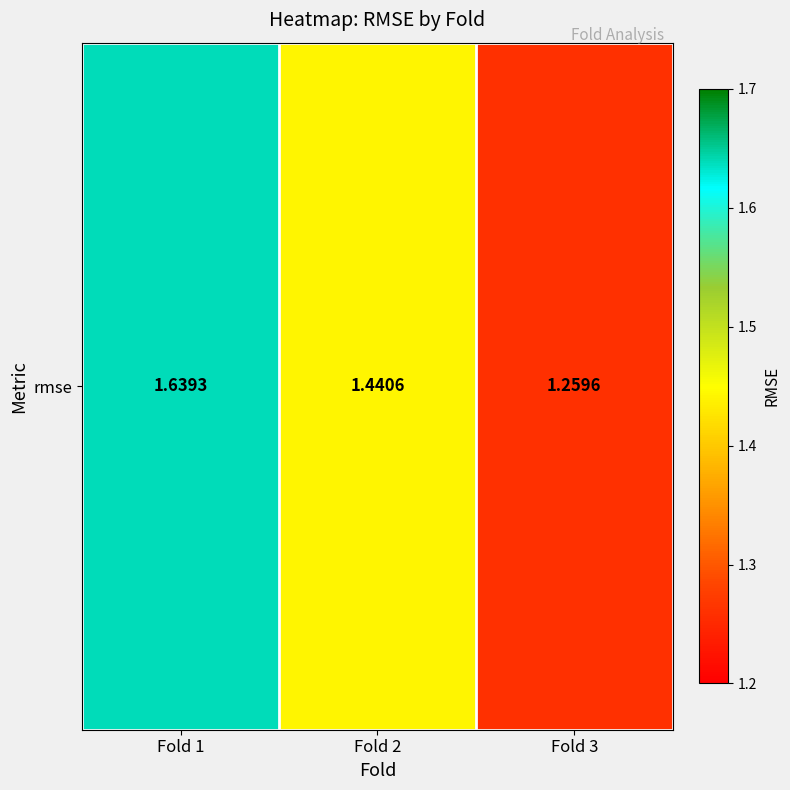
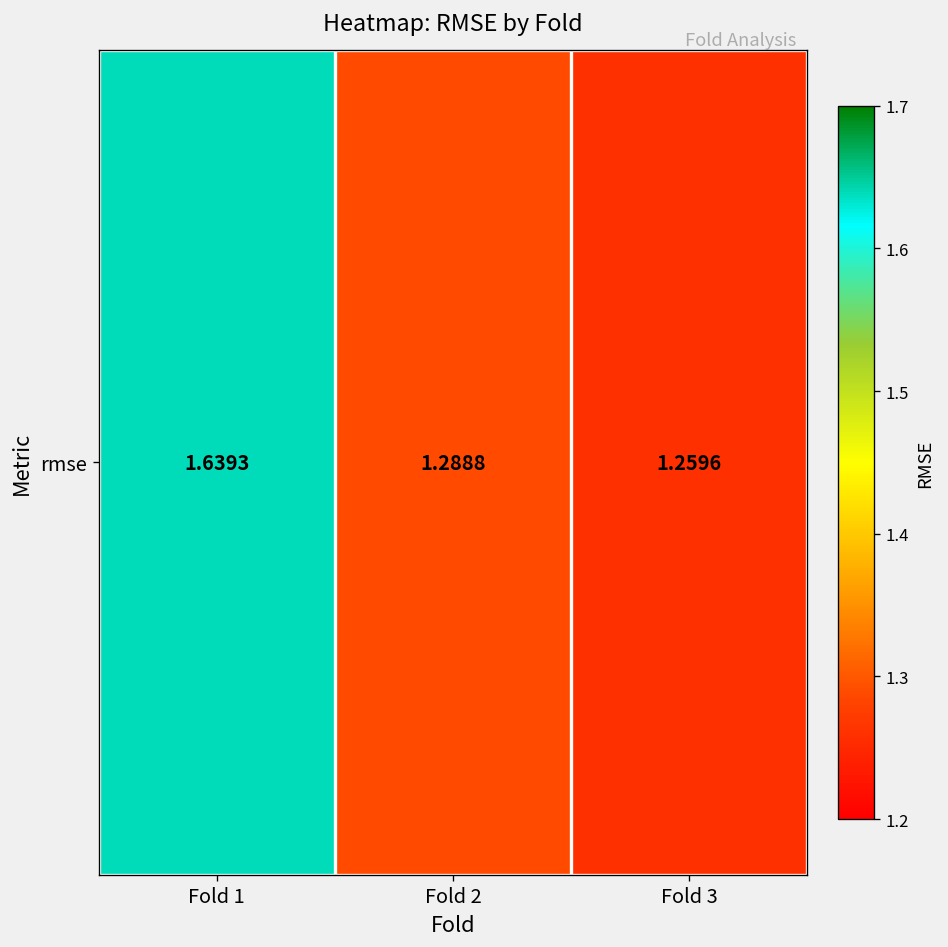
rmse, Fold 2: 1.4406 -> 1.2888
